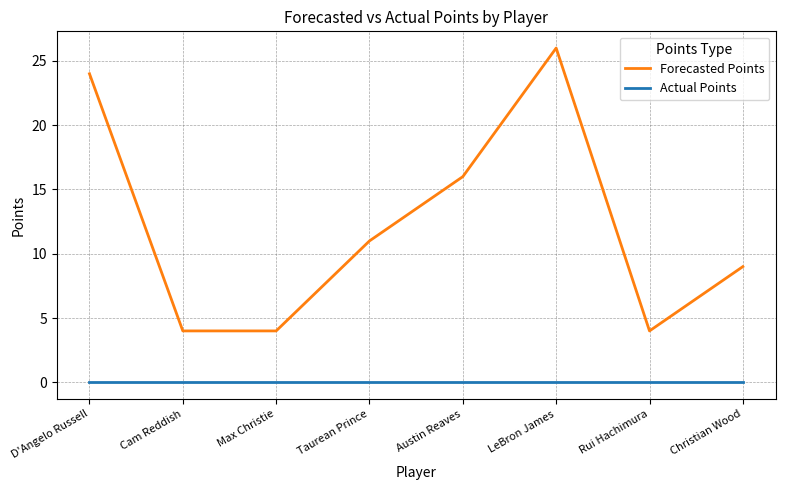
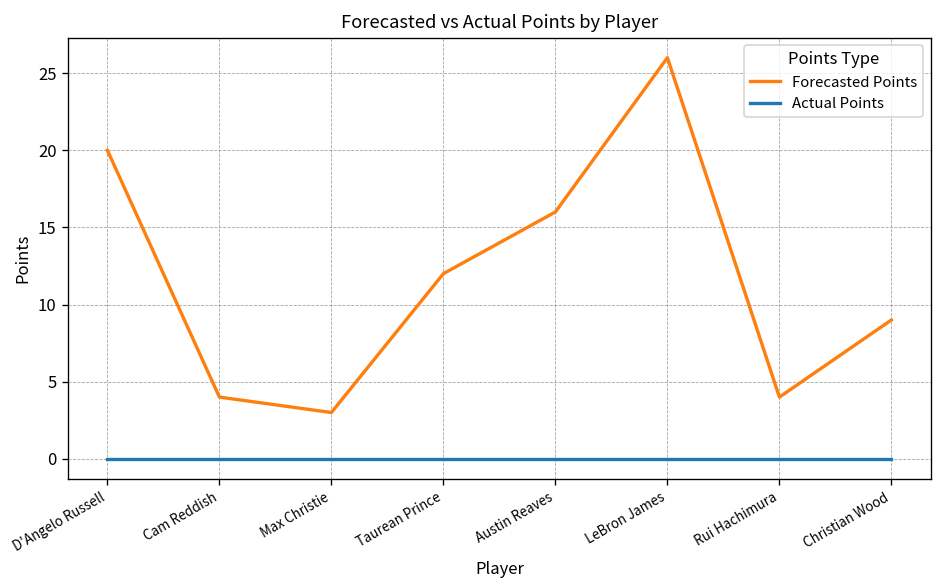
Forecasted Points, D'Angelo Russell: 24 -> 20
Forecasted Points, Max Christie: 4 -> 3
Forecasted Points, Taurean Prince: 11 -> 12
